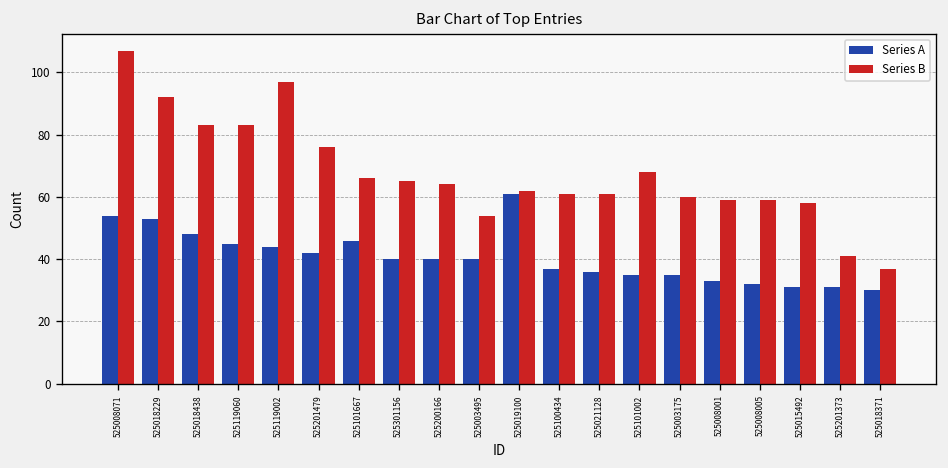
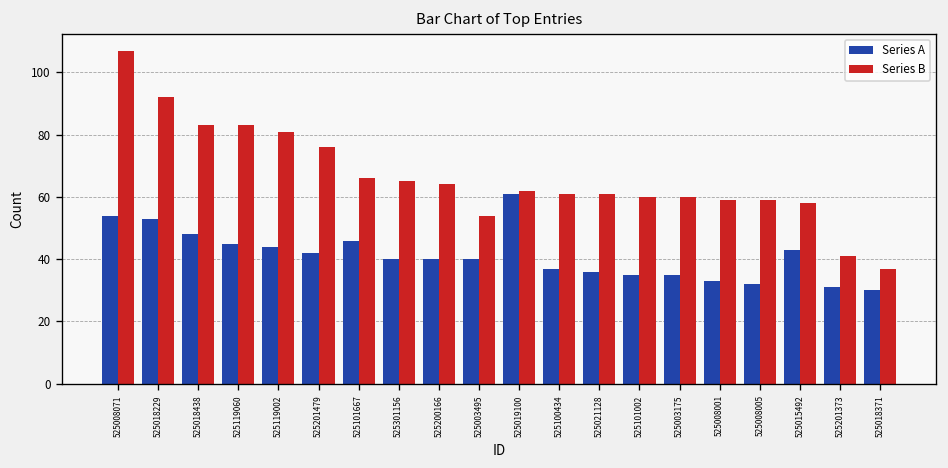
Series B, 525119002: 97 -> 81
Series B, 525101002: 68 -> 60
Series A, 525015492: 31 -> 43
